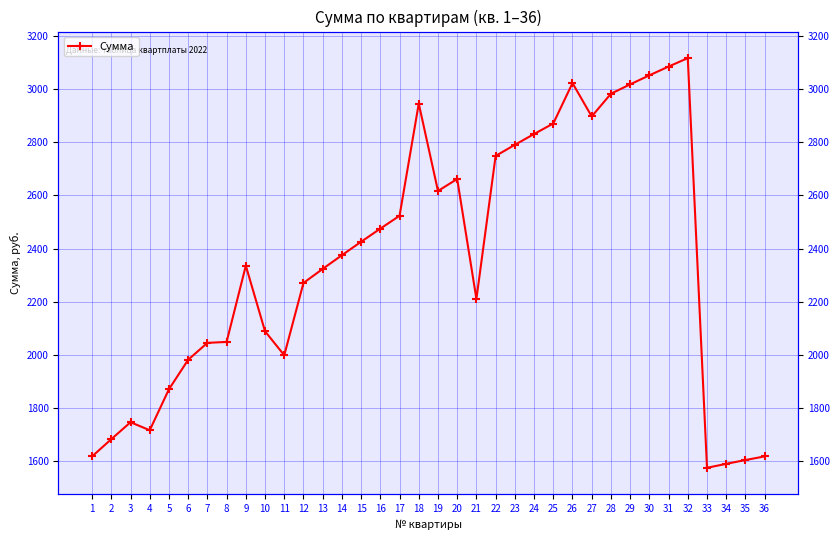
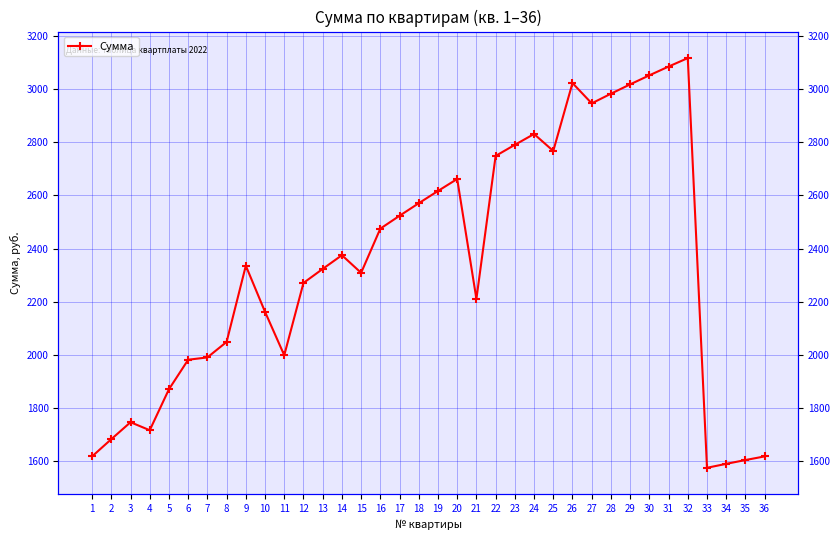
7: 2040 -> 1990
10: 2090 -> 2160
15: 2430 -> 2310
18: 2950 -> 2570
25: 2870 -> 2770
27: 2900 -> 2950
